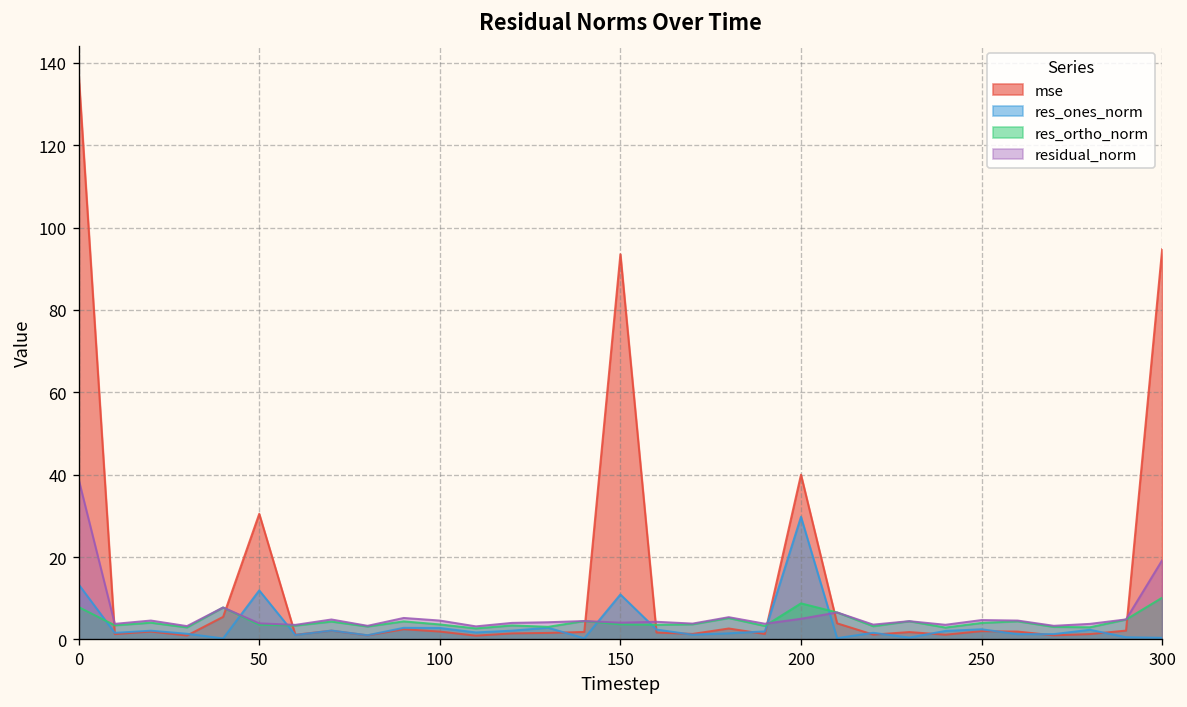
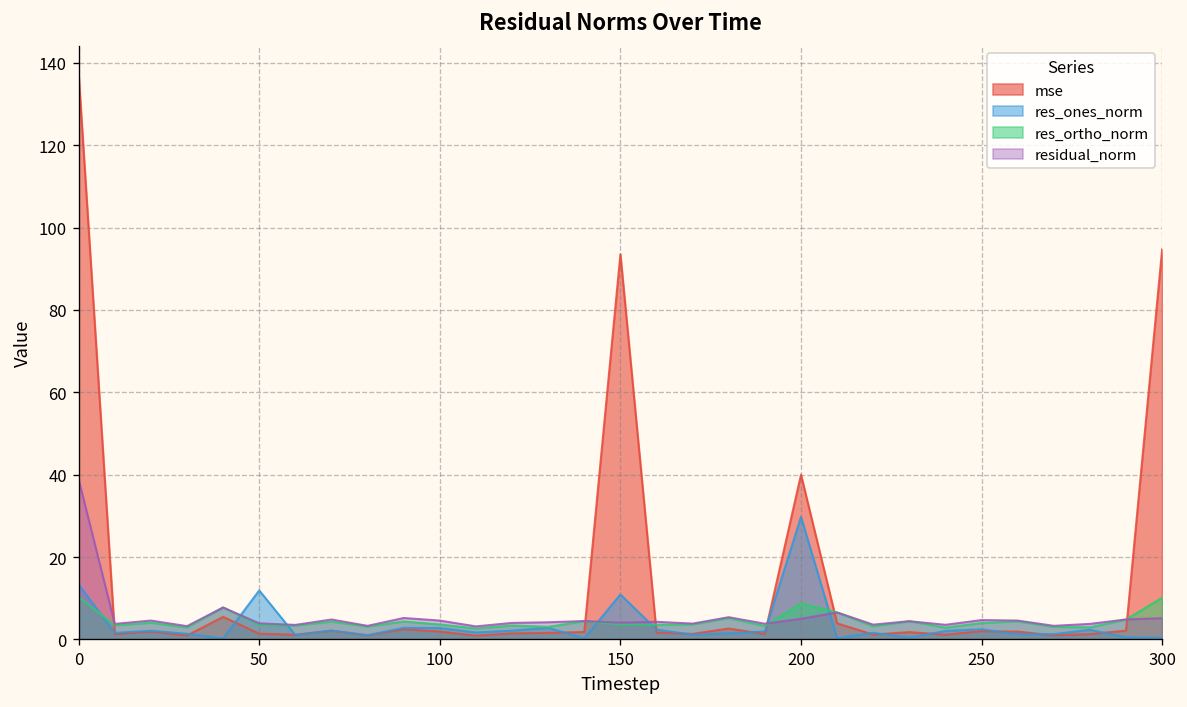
res_ortho_norm, 0: 8 -> 10
mse, 50: 31 -> 1
residual_norm, 300: 19 -> 5
